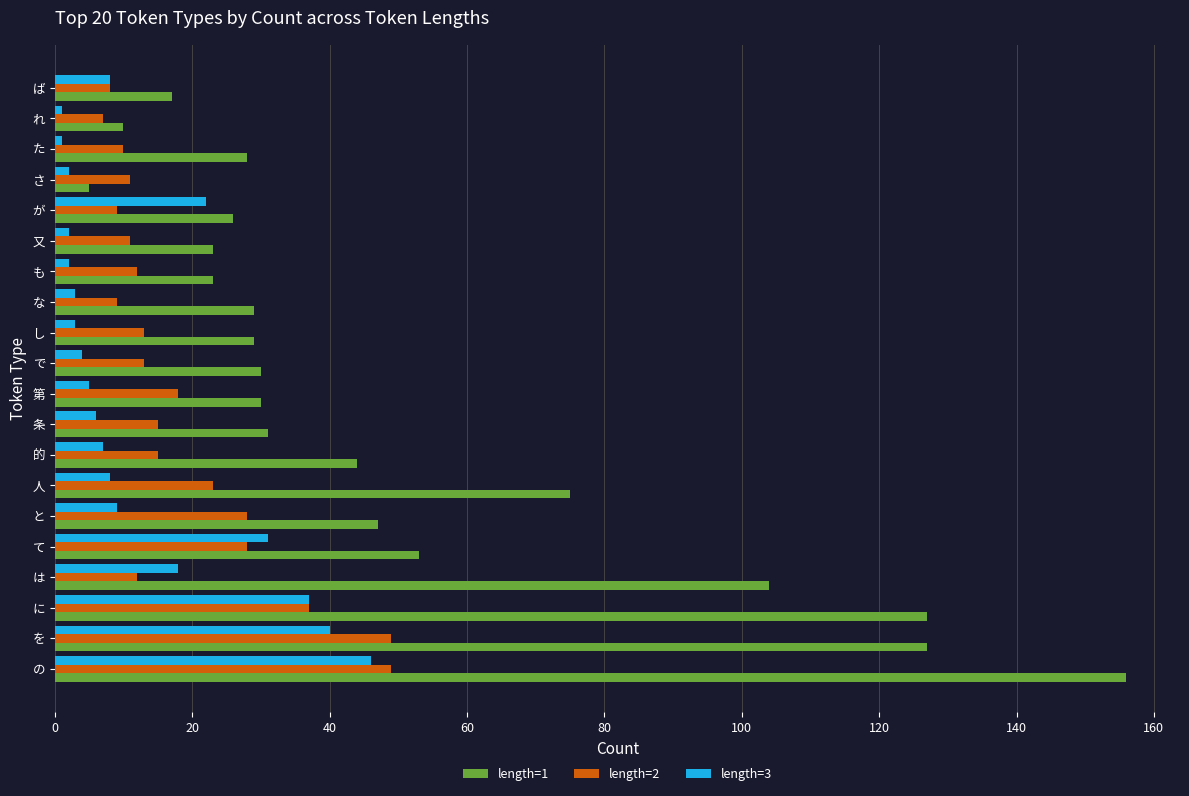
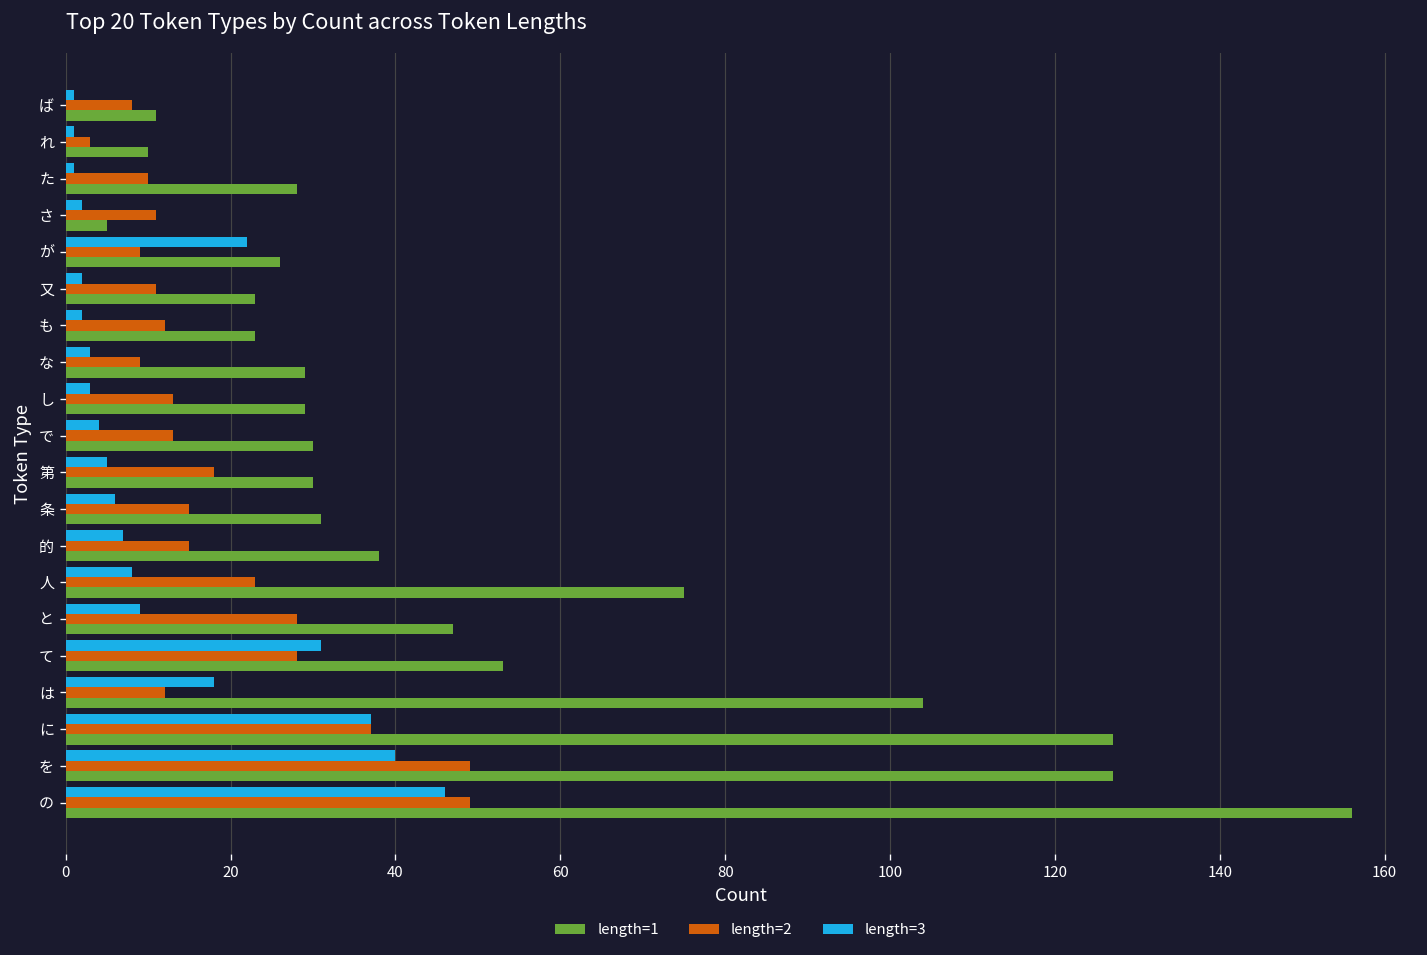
length=3, ば: 8 -> 1
length=1, ば: 17 -> 11
length=2, れ: 7 -> 3
length=1, 的: 44 -> 38
